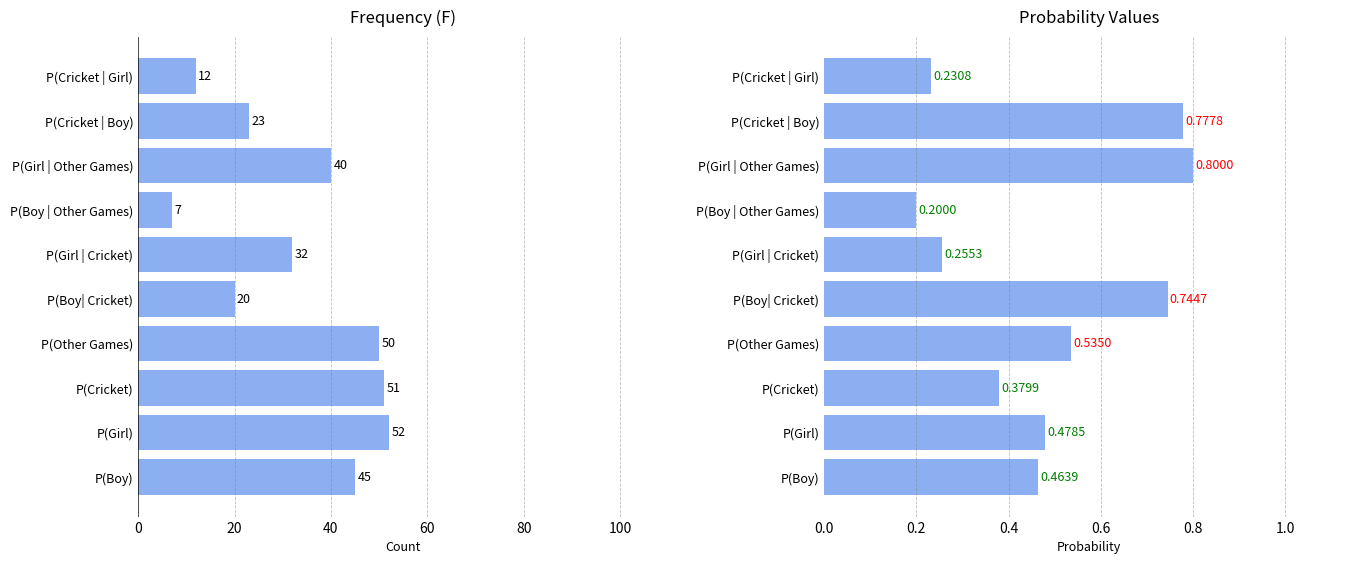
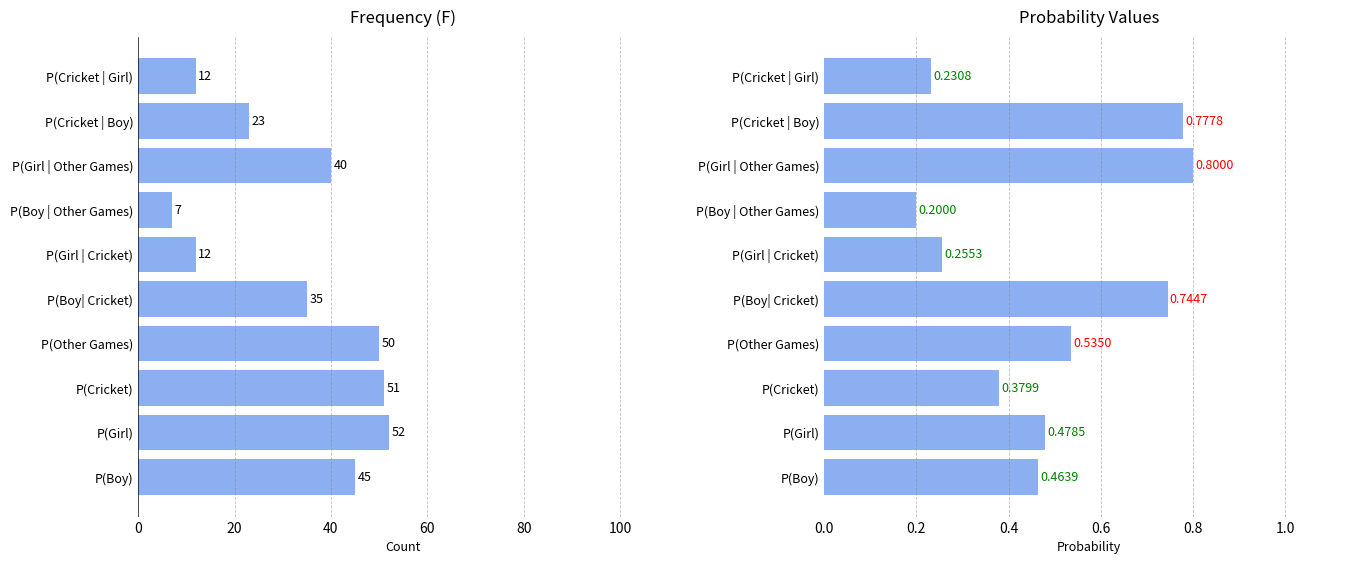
Frequency (F), P(Girl | Cricket): 32 -> 12
Frequency (F), P(Boy| Cricket): 20 -> 35
